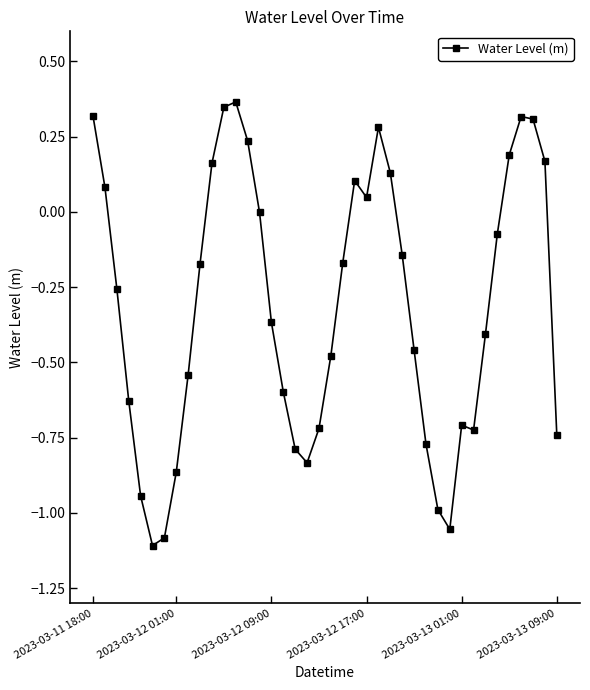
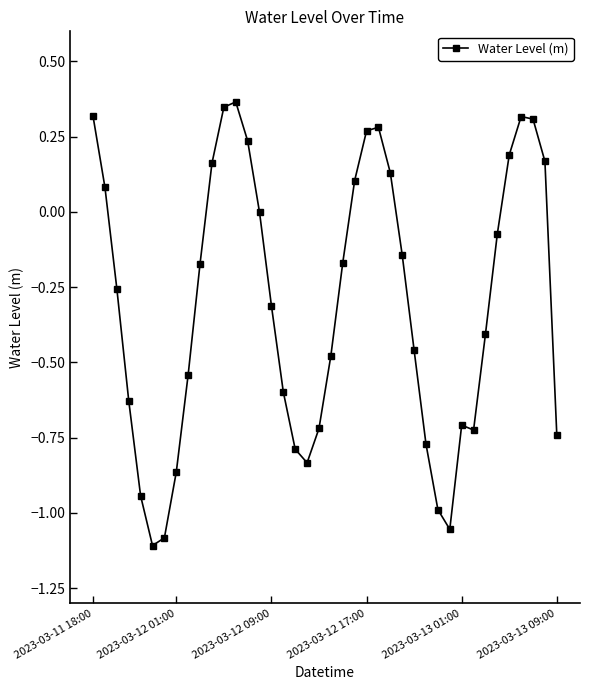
2023-03-12 09:00: -0.37 -> -0.31
2023-03-12 17:00: 0.05 -> 0.27
